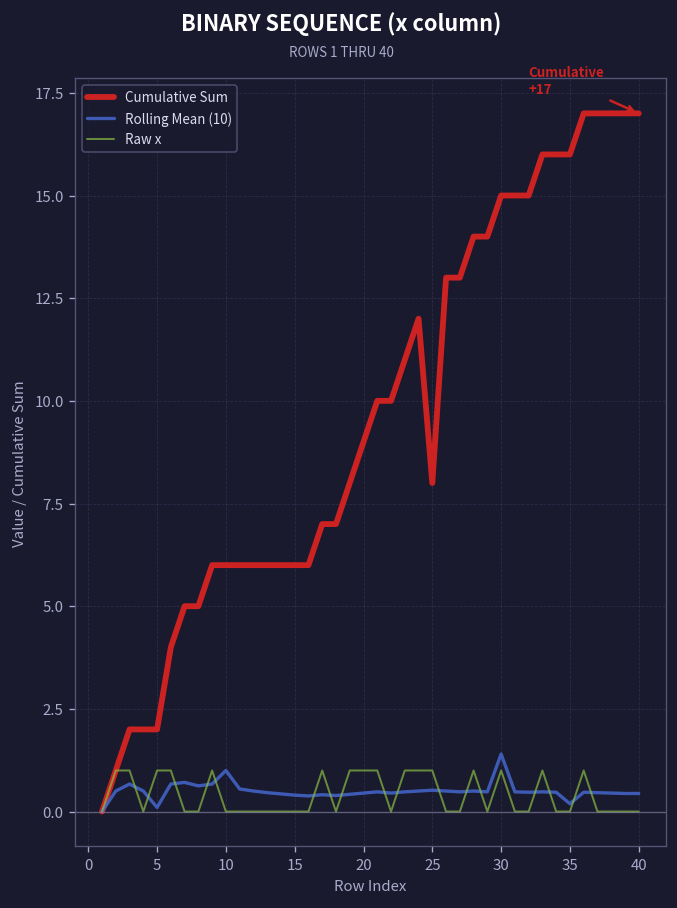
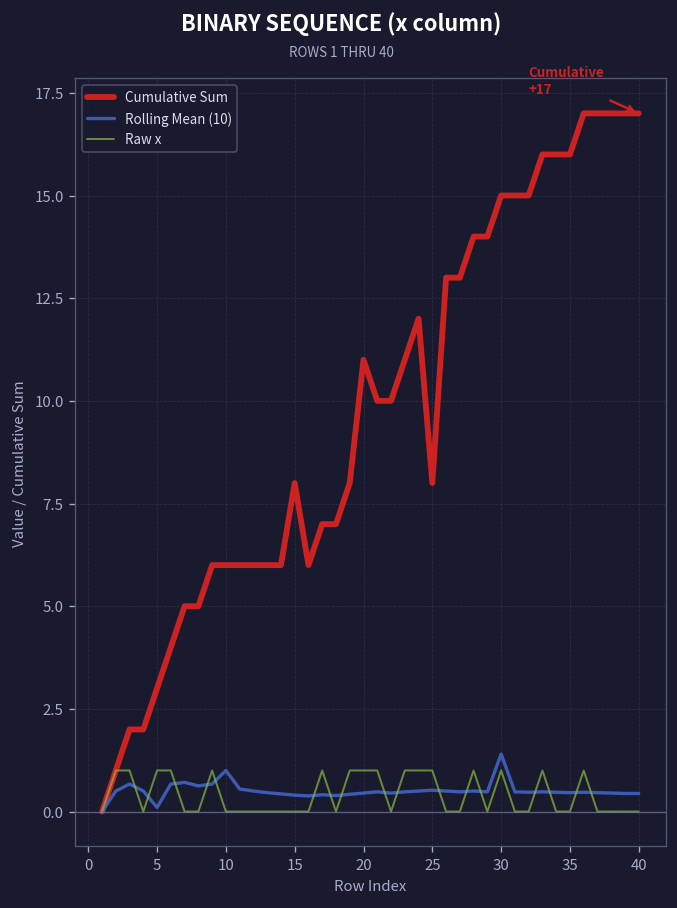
Cumulative Sum, 5: 2 -> 3
Cumulative Sum, 15: 6 -> 8
Cumulative Sum, 20: 9 -> 11
Rolling Mean (10), 35: 0.2 -> 0.5
